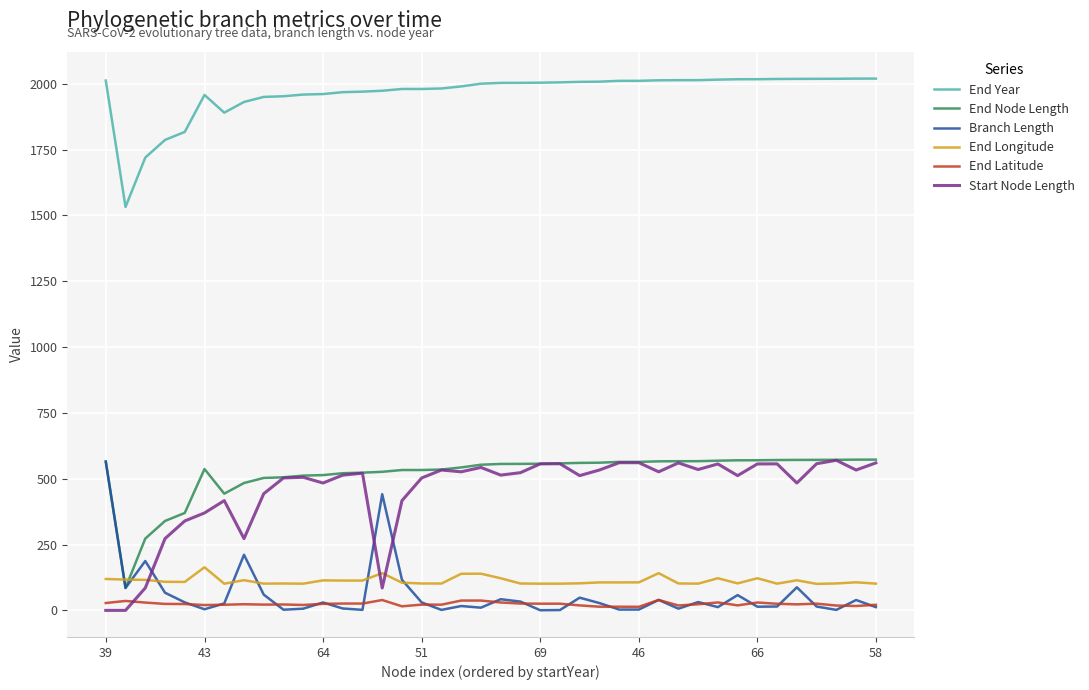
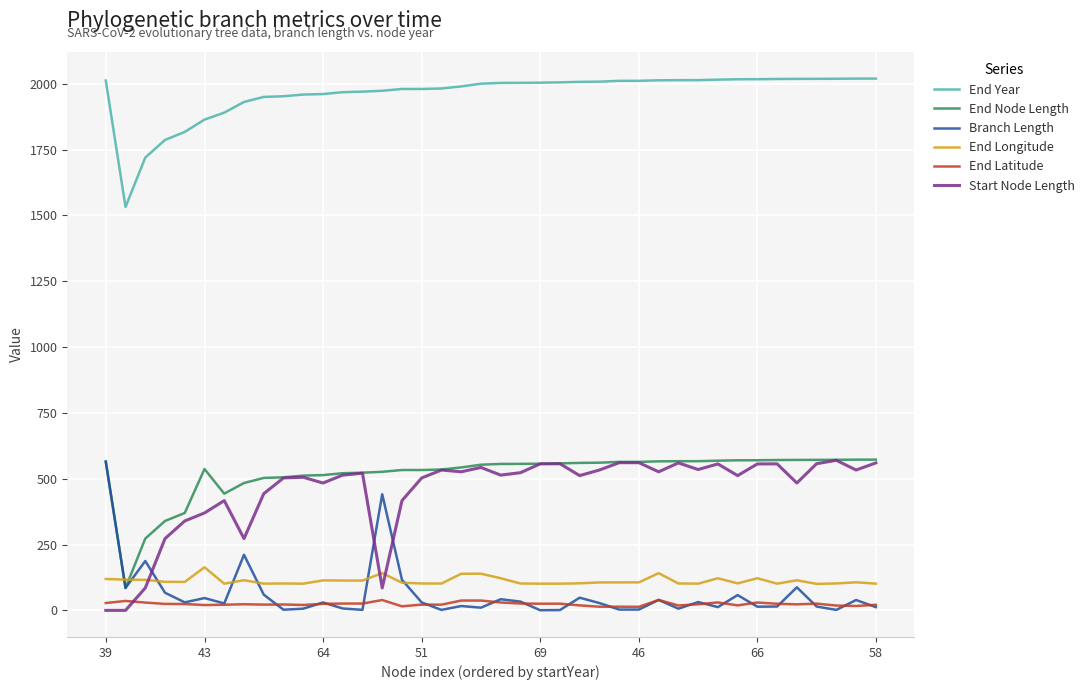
End Year, 43: 1960 -> 1860
Branch Length, 43: 0 -> 50
